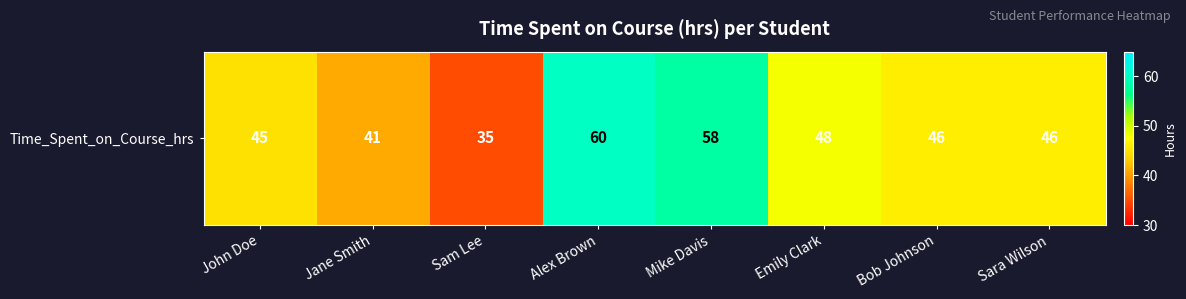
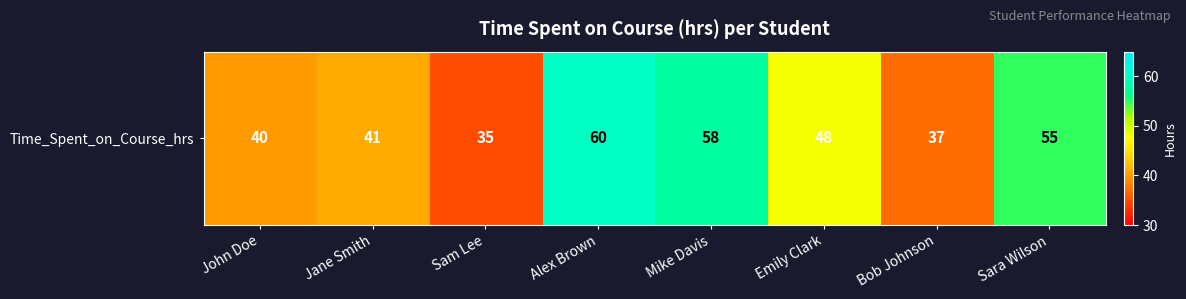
Time_Spent_on_Course_hrs, John Doe: 45 -> 40
Time_Spent_on_Course_hrs, Bob Johnson: 46 -> 37
Time_Spent_on_Course_hrs, Sara Wilson: 46 -> 55
